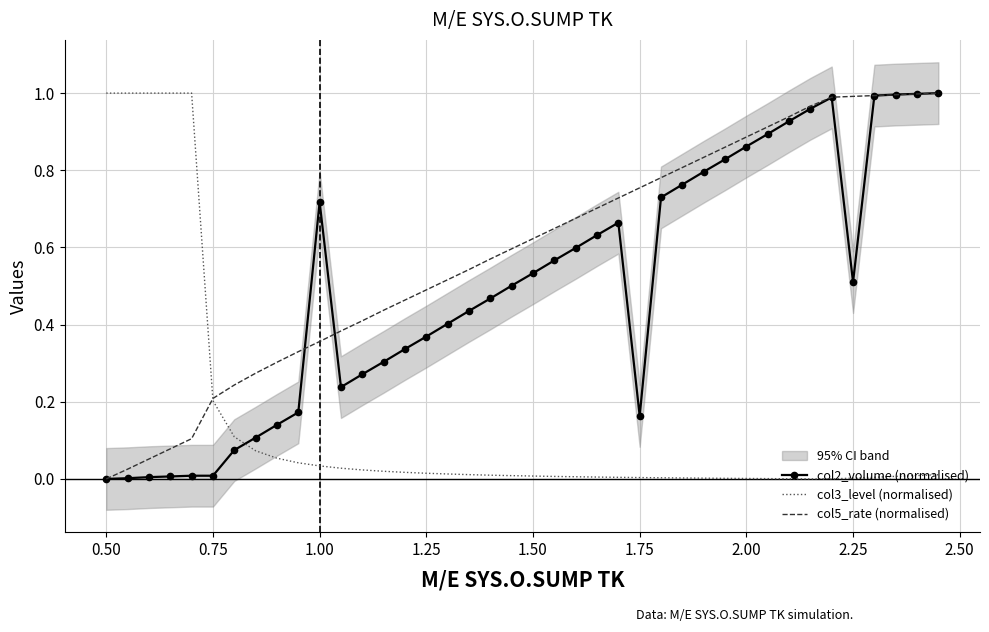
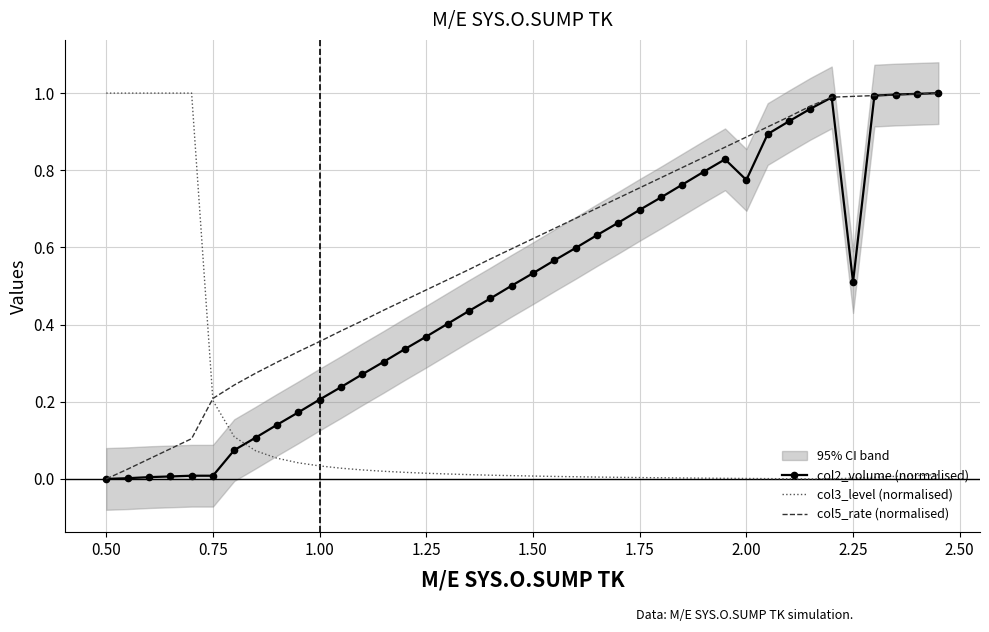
col2_volume (normalised), 1.00: 0.72 -> 0.21
col2_volume (normalised), 1.75: 0.16 -> 0.70
col2_volume (normalised), 2.00: 0.86 -> 0.77
